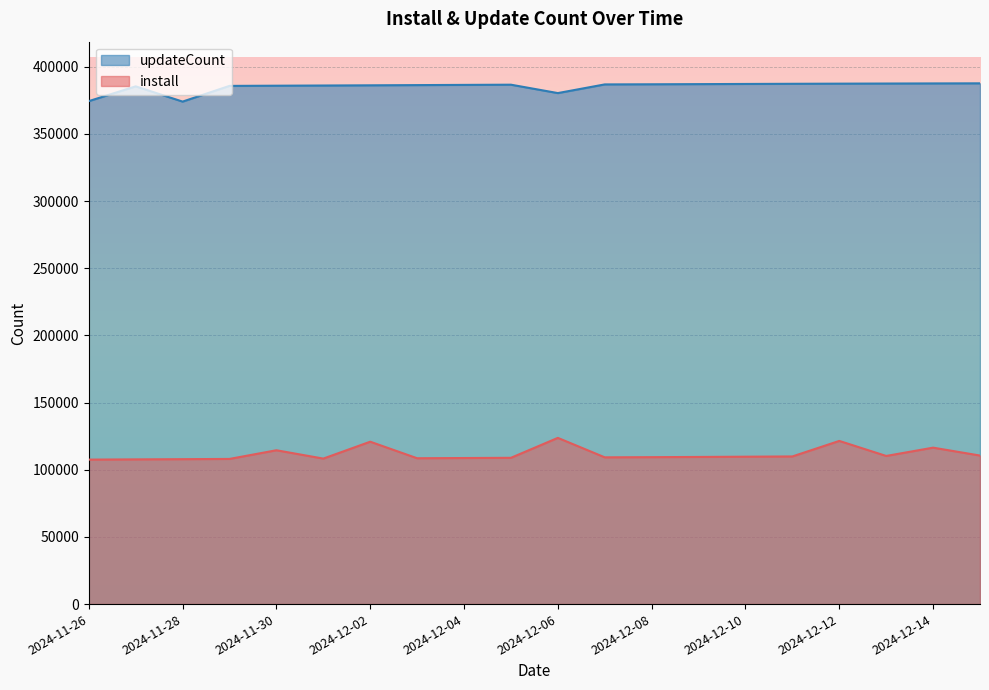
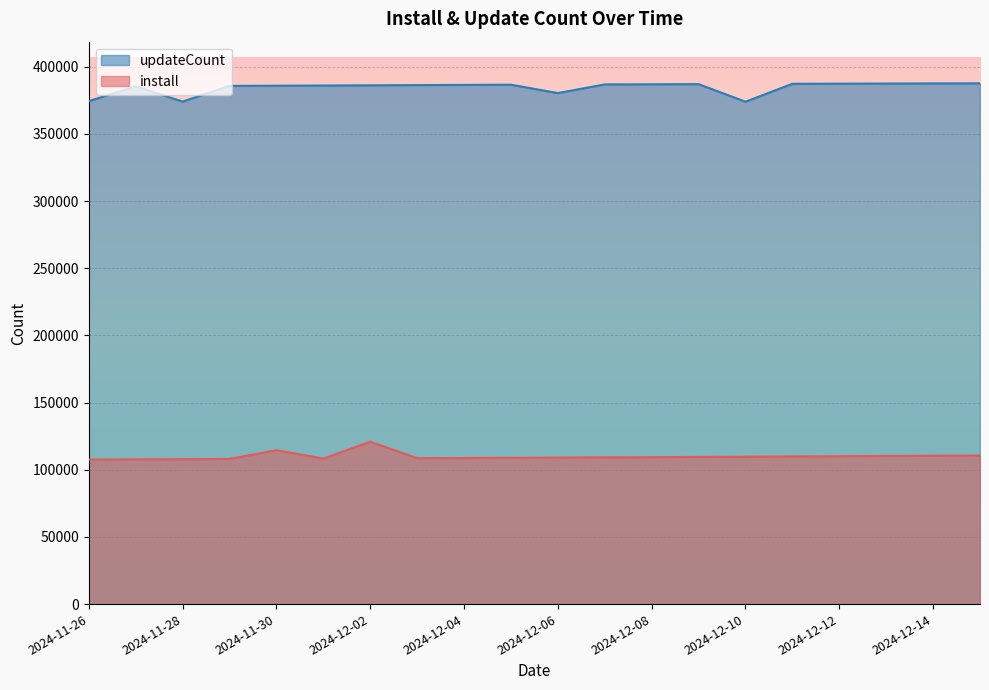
install, 2024-12-06: 124000 -> 109000
updateCount, 2024-12-10: 387000 -> 374000
install, 2024-12-12: 121000 -> 110000
install, 2024-12-14: 116000 -> 110000
